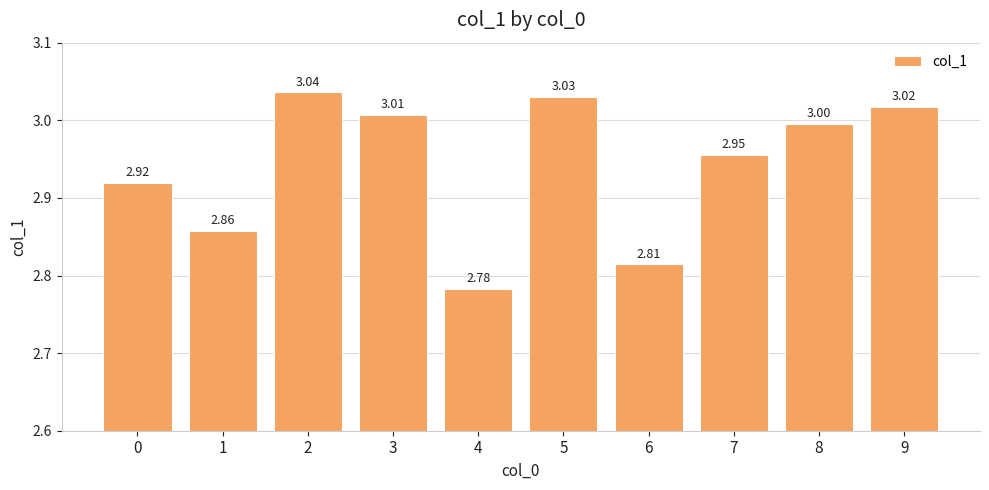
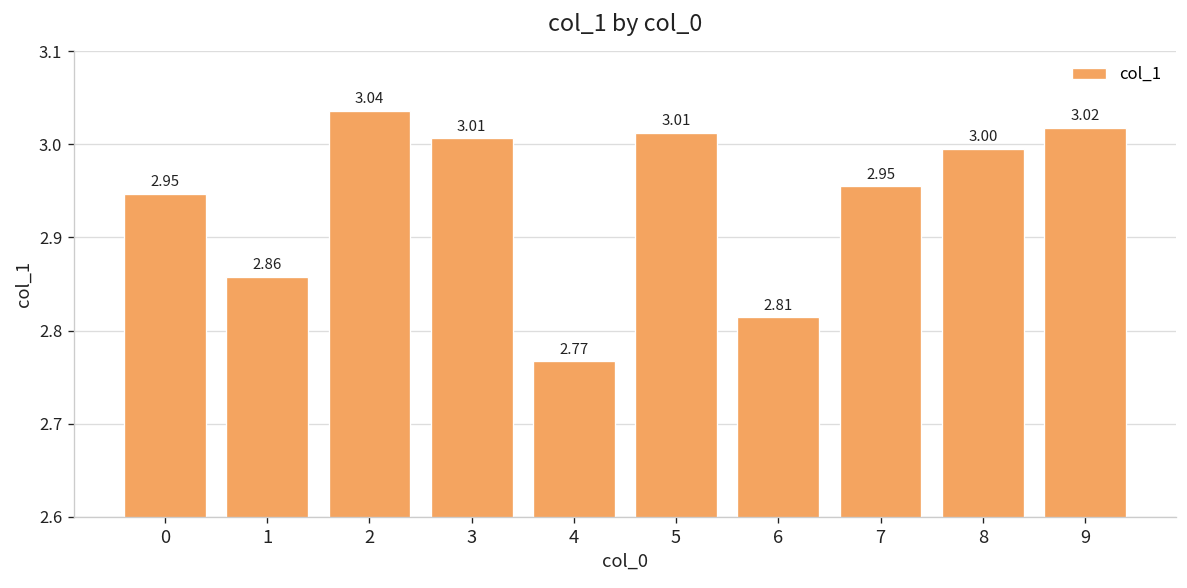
0: 2.92 -> 2.95
4: 2.78 -> 2.77
5: 3.03 -> 3.01
